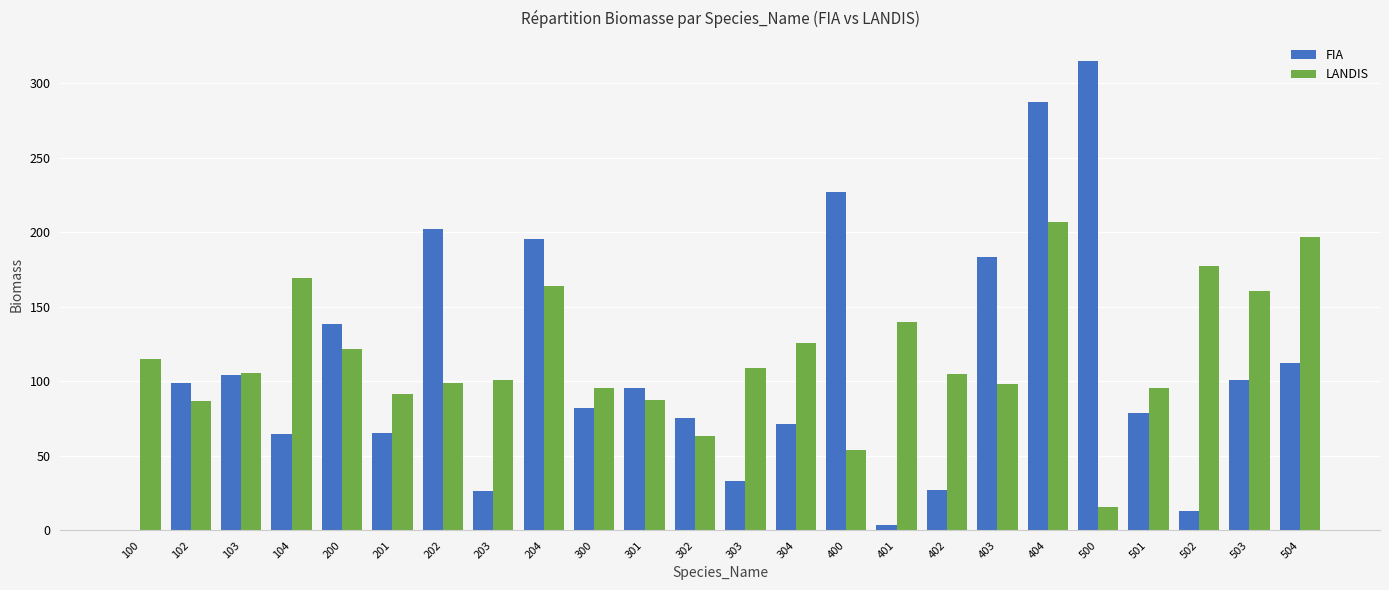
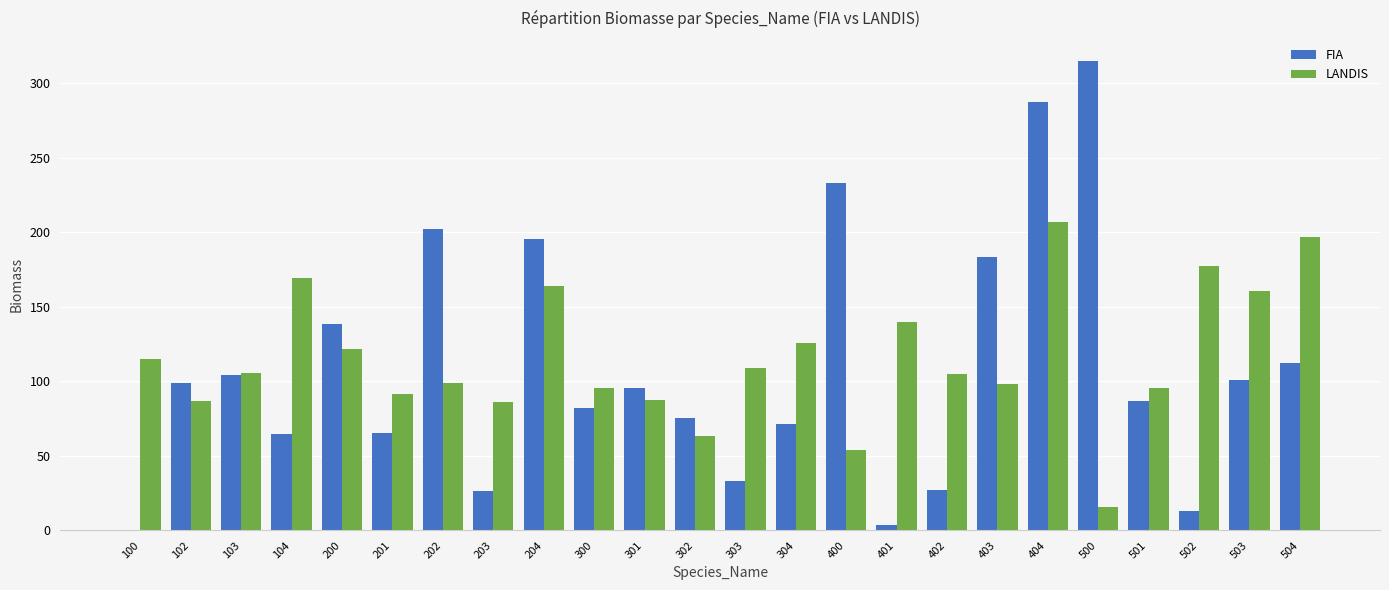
LANDIS, 203: 101 -> 86
FIA, 400: 227 -> 233
FIA, 501: 79 -> 87
